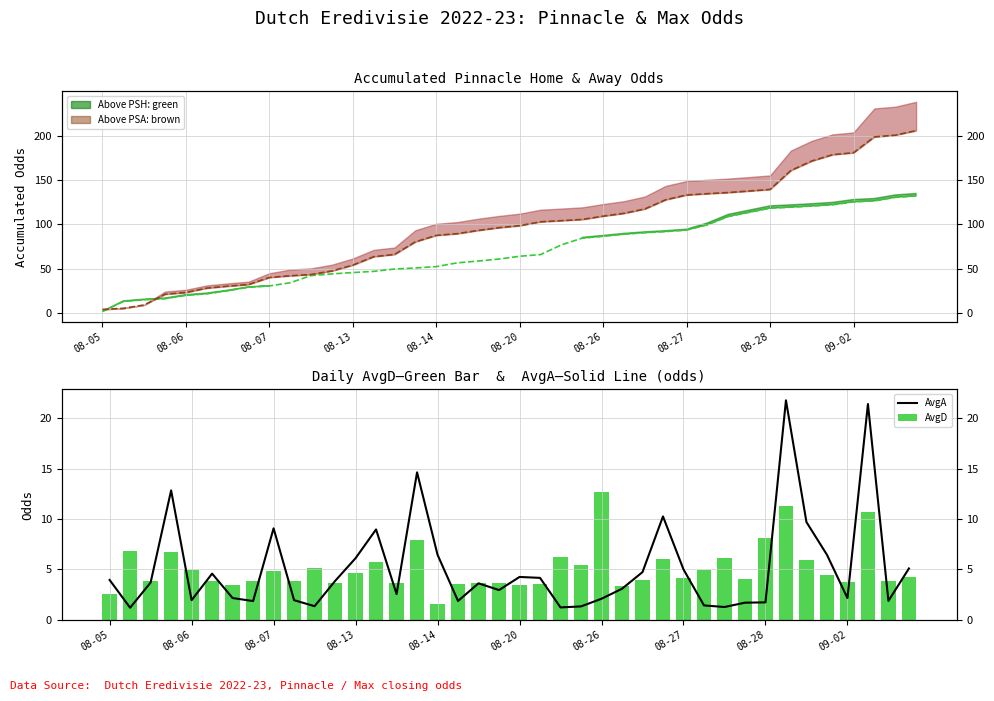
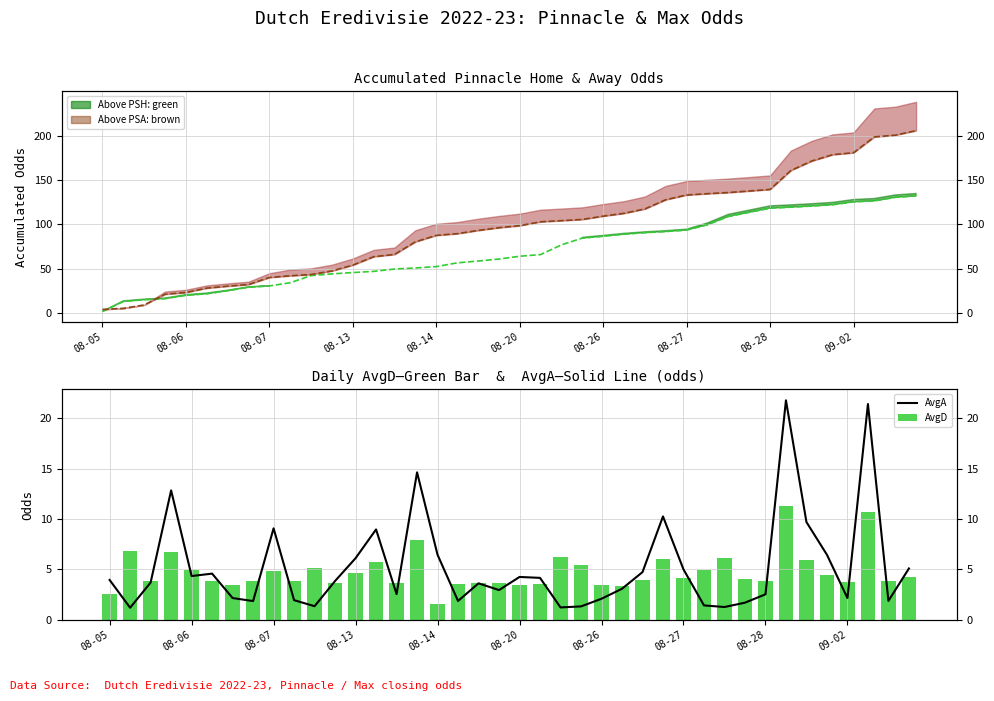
Daily AvgD—Green Bar & AvgA—Solid Line (odds), AvgA, 08-06: 2.0 -> 4.4
Daily AvgD—Green Bar & AvgA—Solid Line (odds), AvgD, 08-26: 12.7 -> 3.5
Daily AvgD—Green Bar & AvgA—Solid Line (odds), AvgA, 08-28: 1.7 -> 2.5
Daily AvgD—Green Bar & AvgA—Solid Line (odds), AvgD, 08-28: 8.1 -> 3.9
